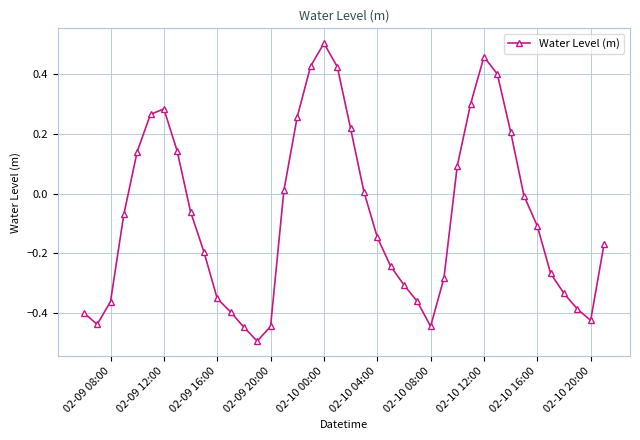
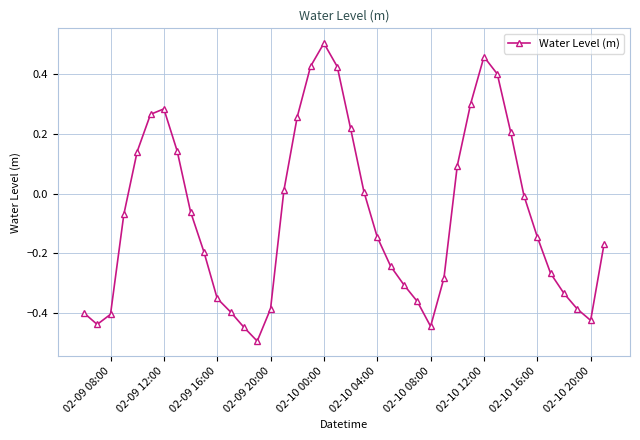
02-09 08:00: -0.36 -> -0.41
02-09 20:00: -0.45 -> -0.39
02-10 16:00: -0.11 -> -0.15
